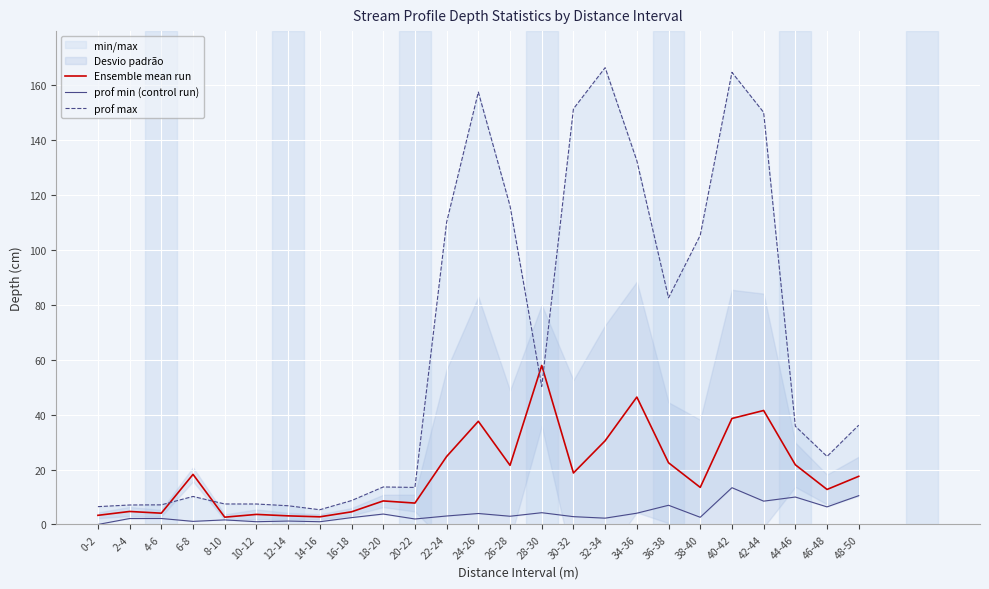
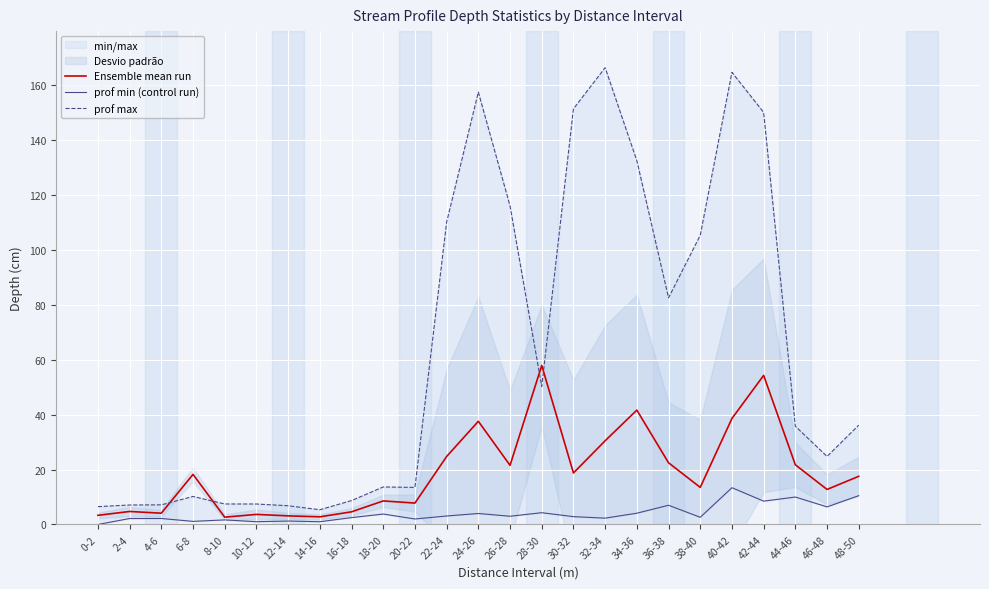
Ensemble mean run, 34-36: 46 -> 42
Ensemble mean run, 42-44: 42 -> 54
